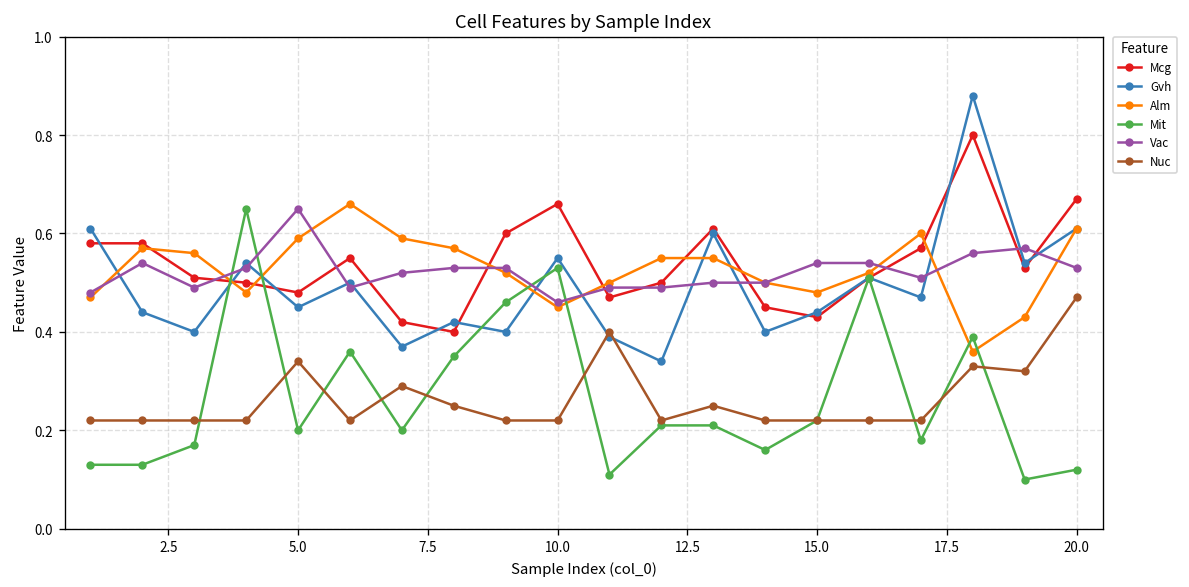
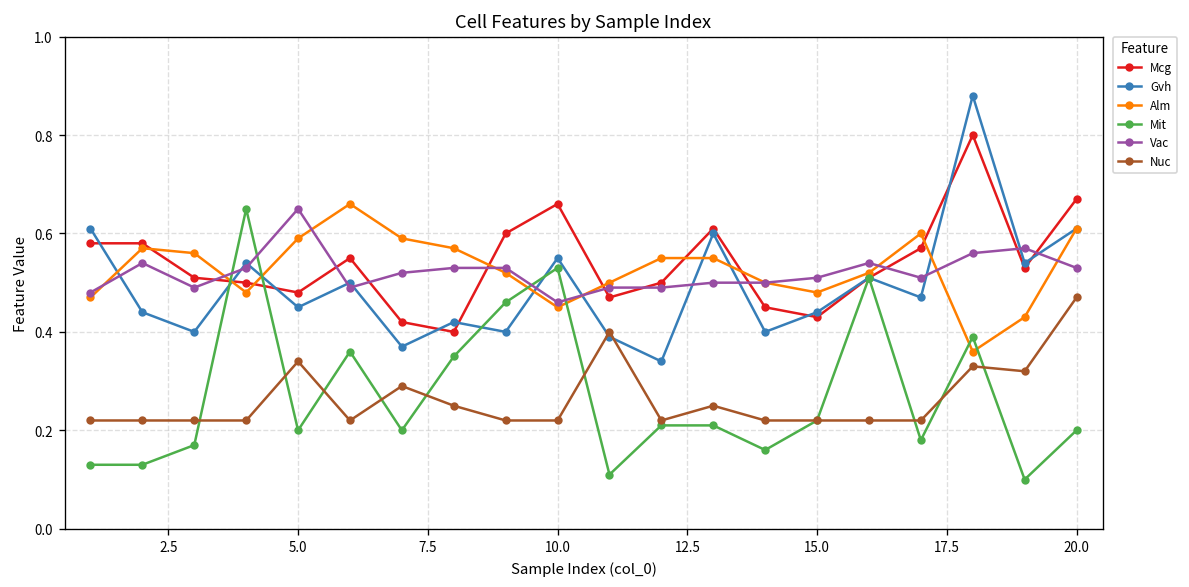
Vac, 15.0: 0.54 -> 0.51
Mit, 20.0: 0.12 -> 0.20
